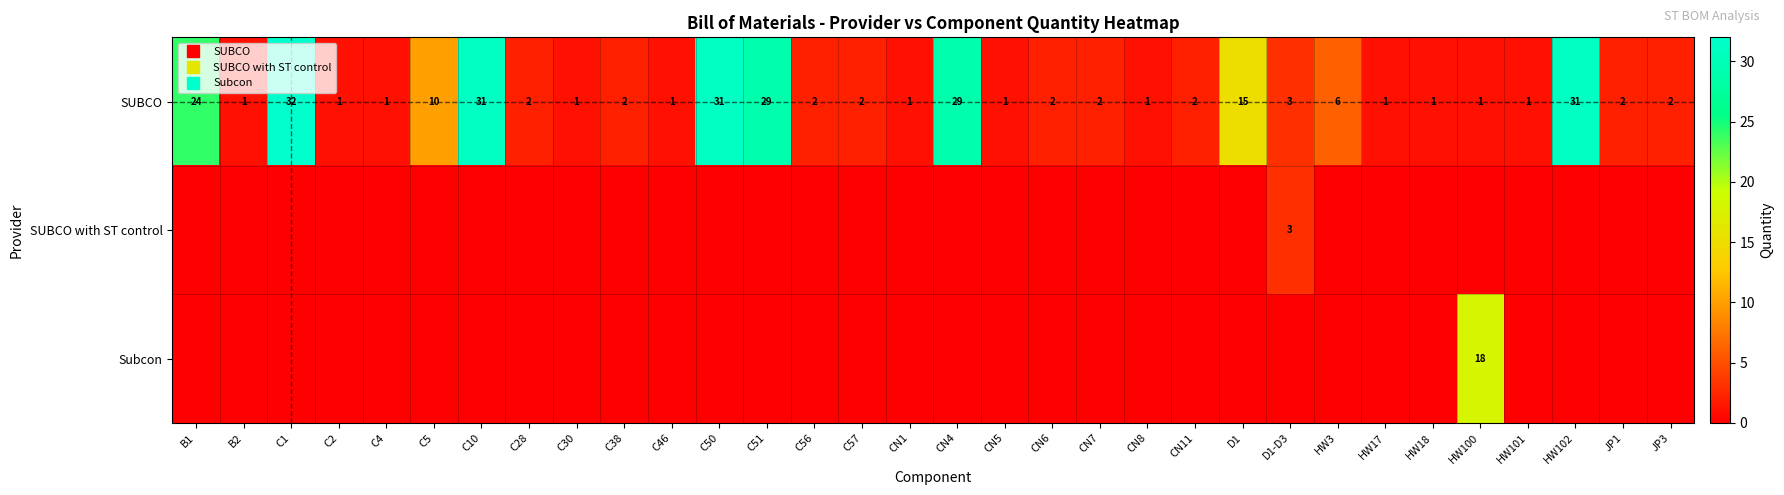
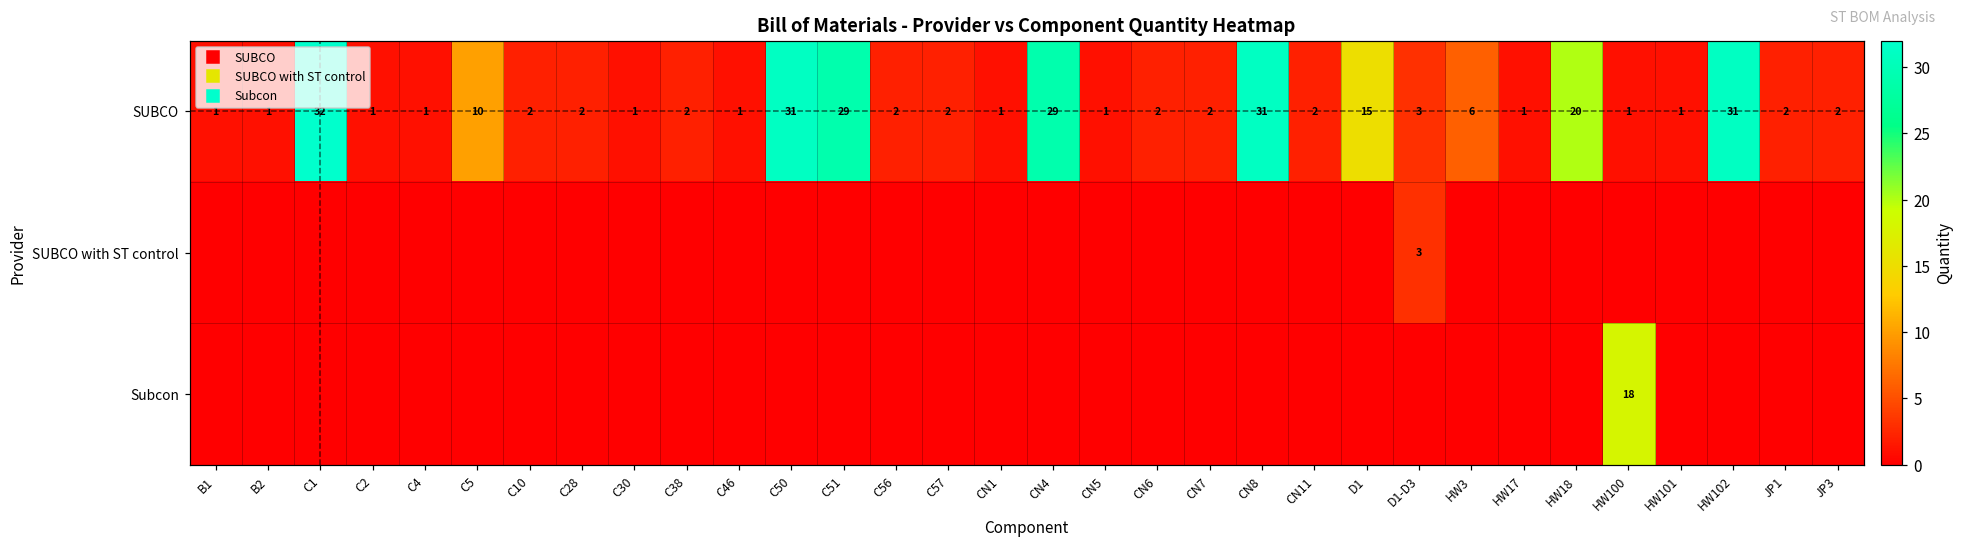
SUBCO, B1: 24 -> 1
SUBCO, C10: 31 -> 2
SUBCO, CN8: 1 -> 31
SUBCO, HW18: 1 -> 20
